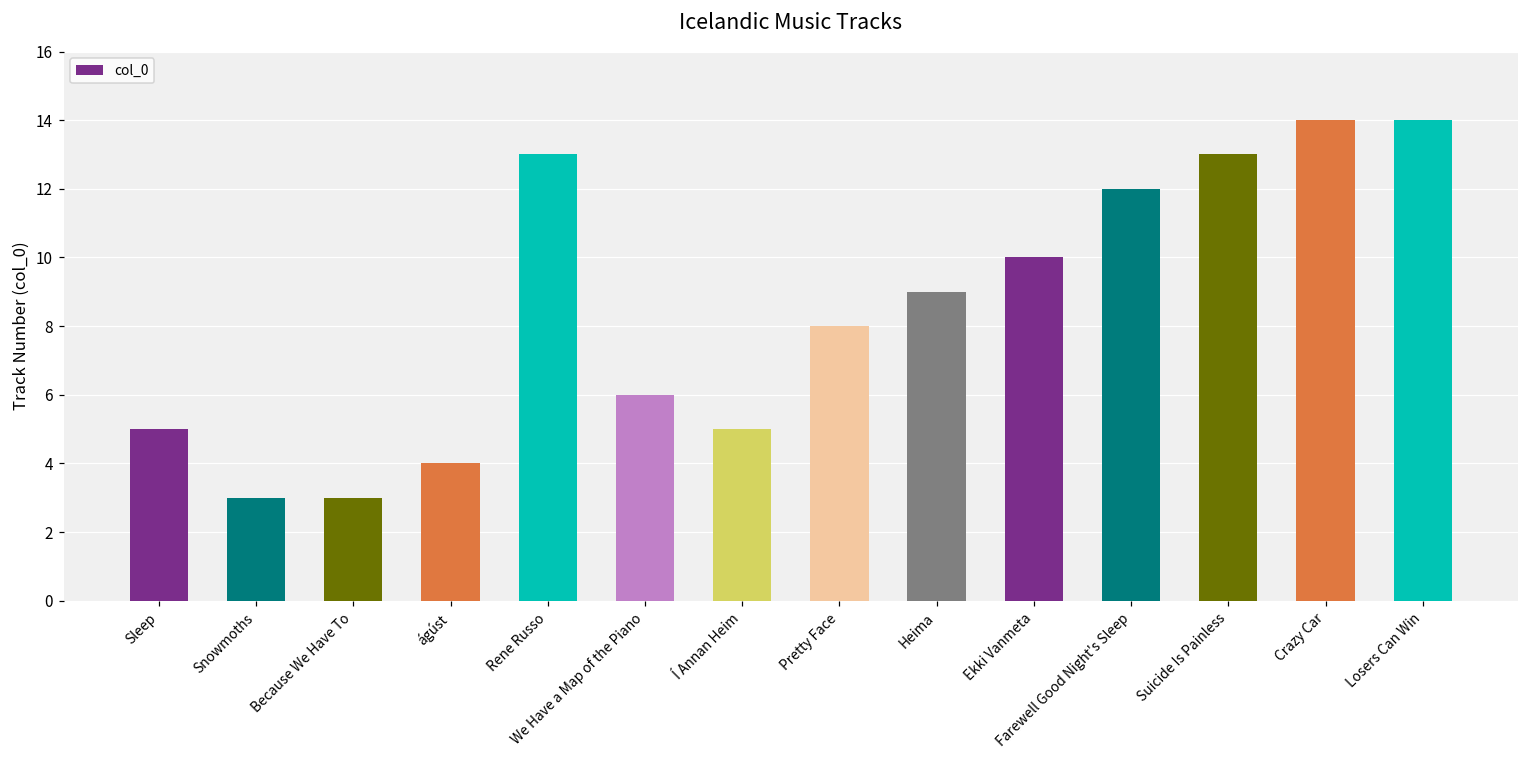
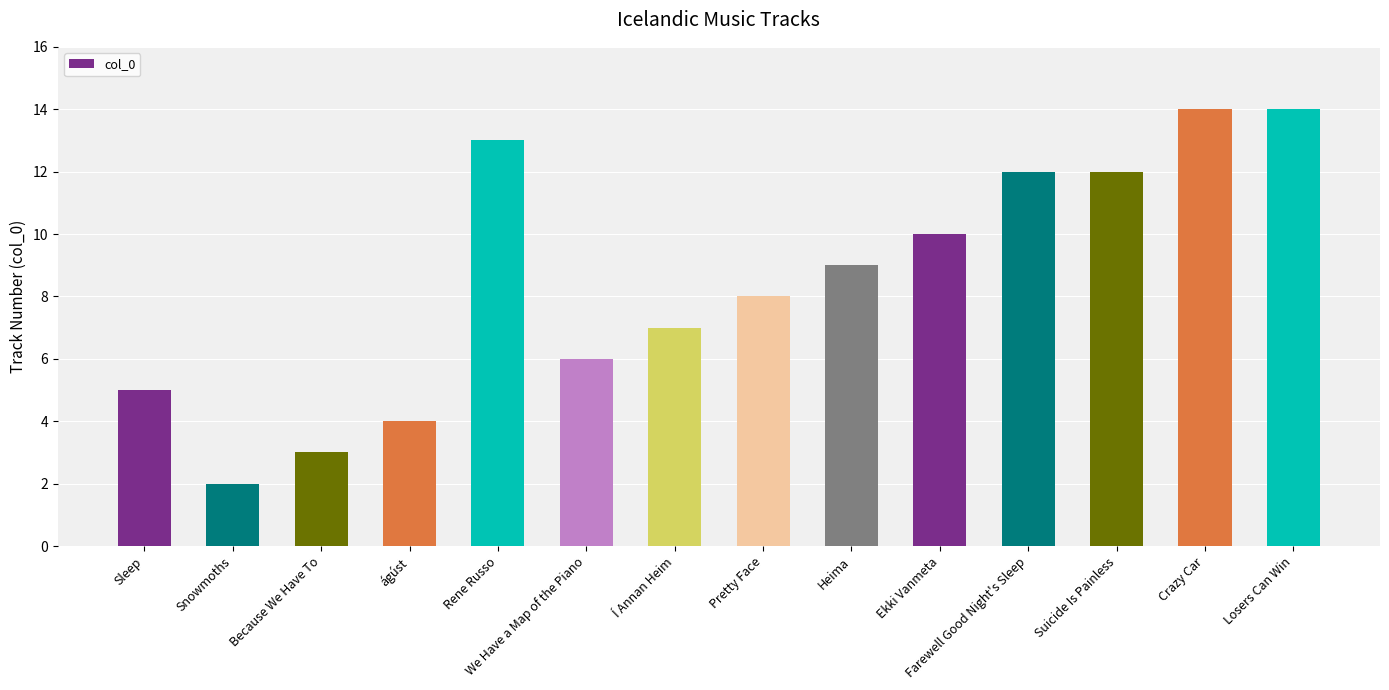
Snowmoths: 3 -> 2
Í Annan Heim: 5 -> 7
Suicide Is Painless: 13 -> 12
